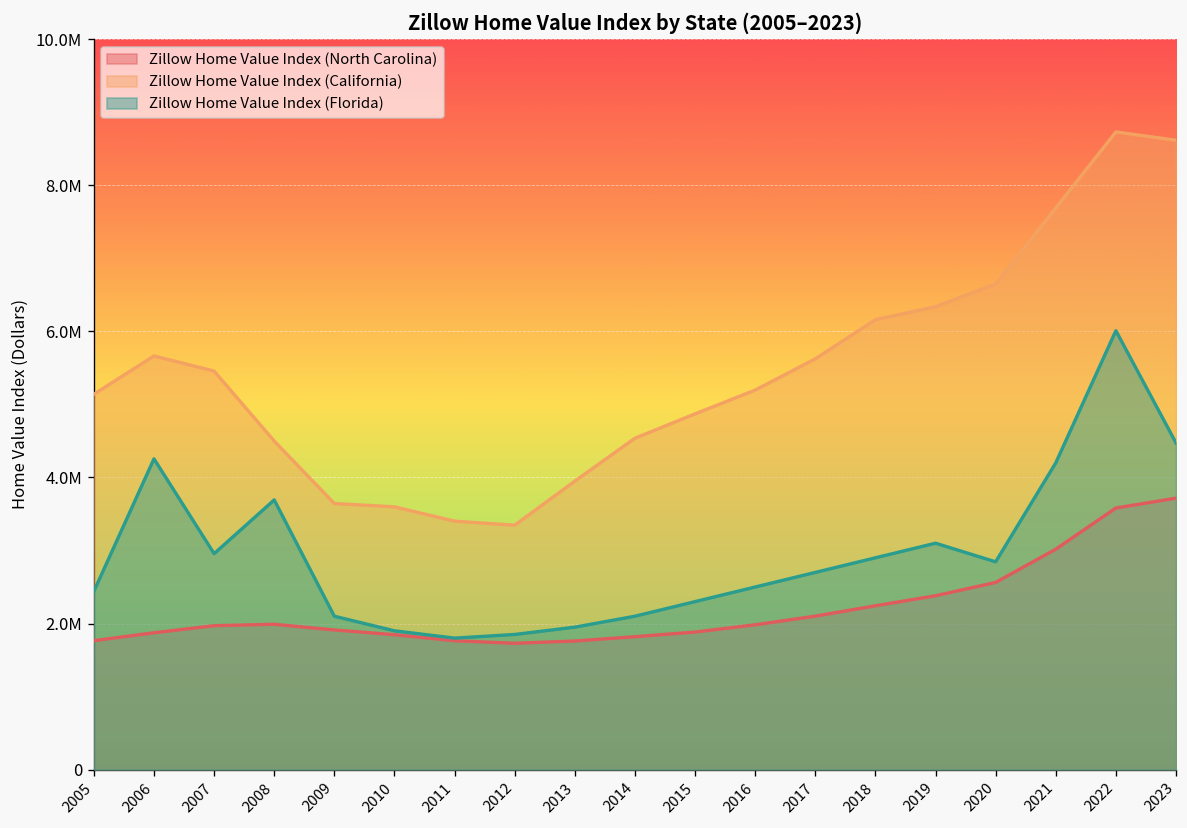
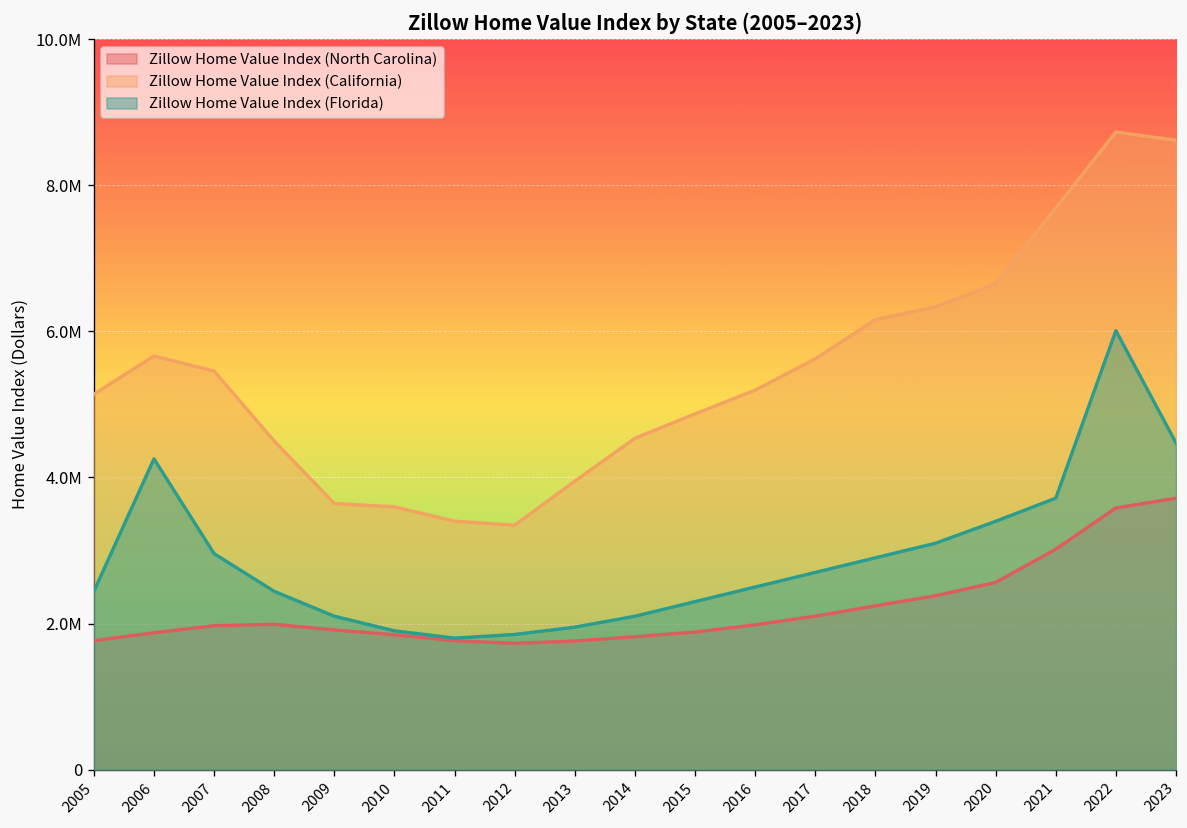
Zillow Home Value Index (Florida), 2008: 3700000 -> 2400000
Zillow Home Value Index (Florida), 2020: 2800000 -> 3400000
Zillow Home Value Index (Florida), 2021: 4200000 -> 3700000
